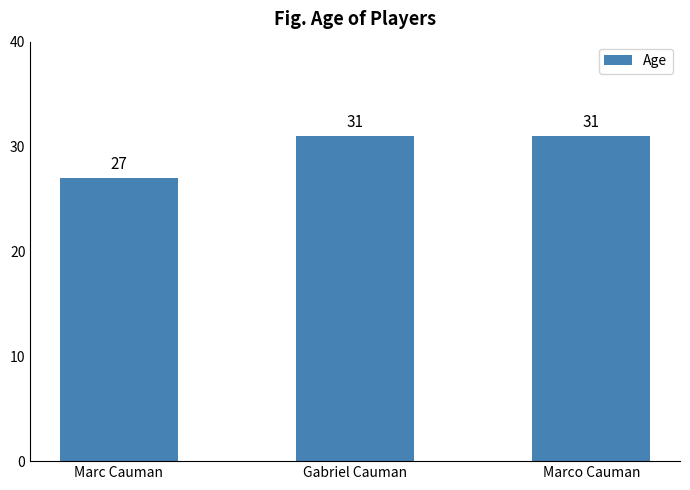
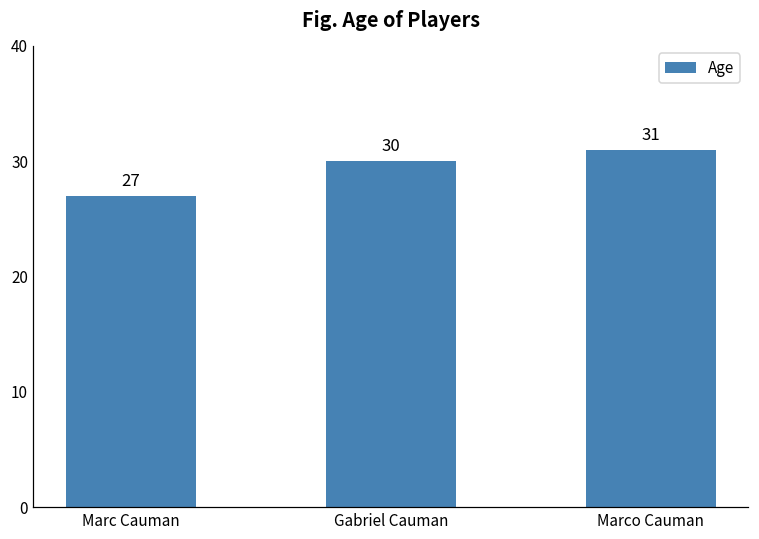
Gabriel Cauman: 31 -> 30
